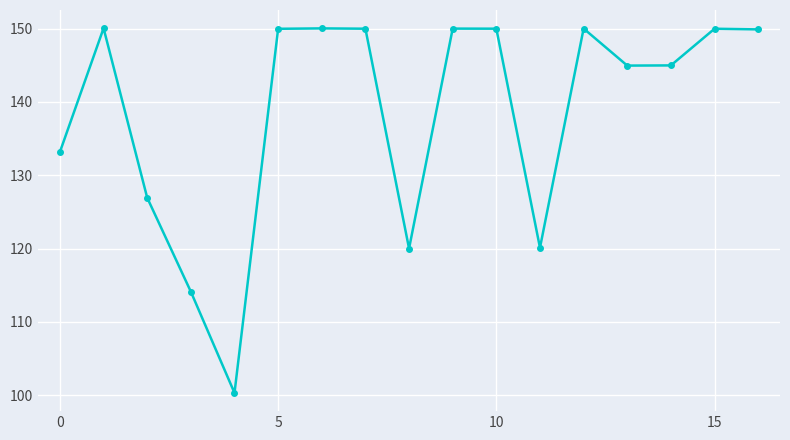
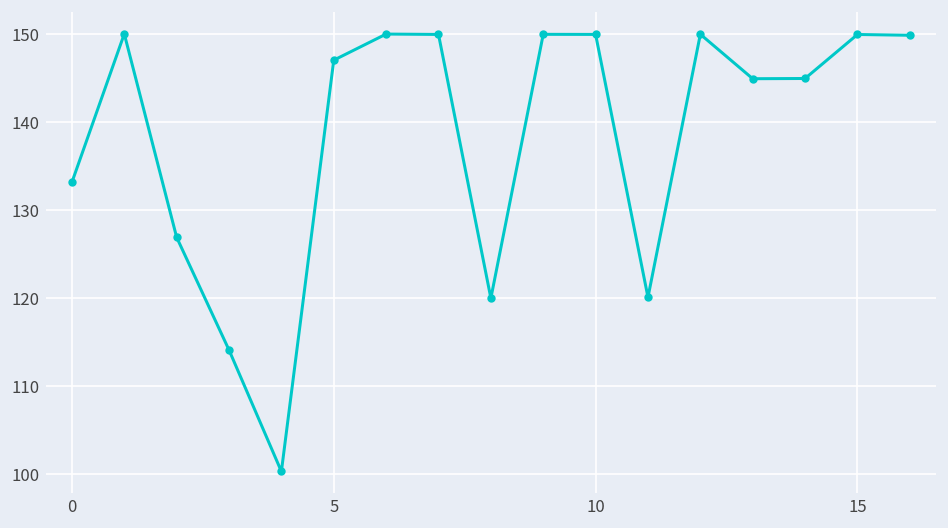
5: 150 -> 147
